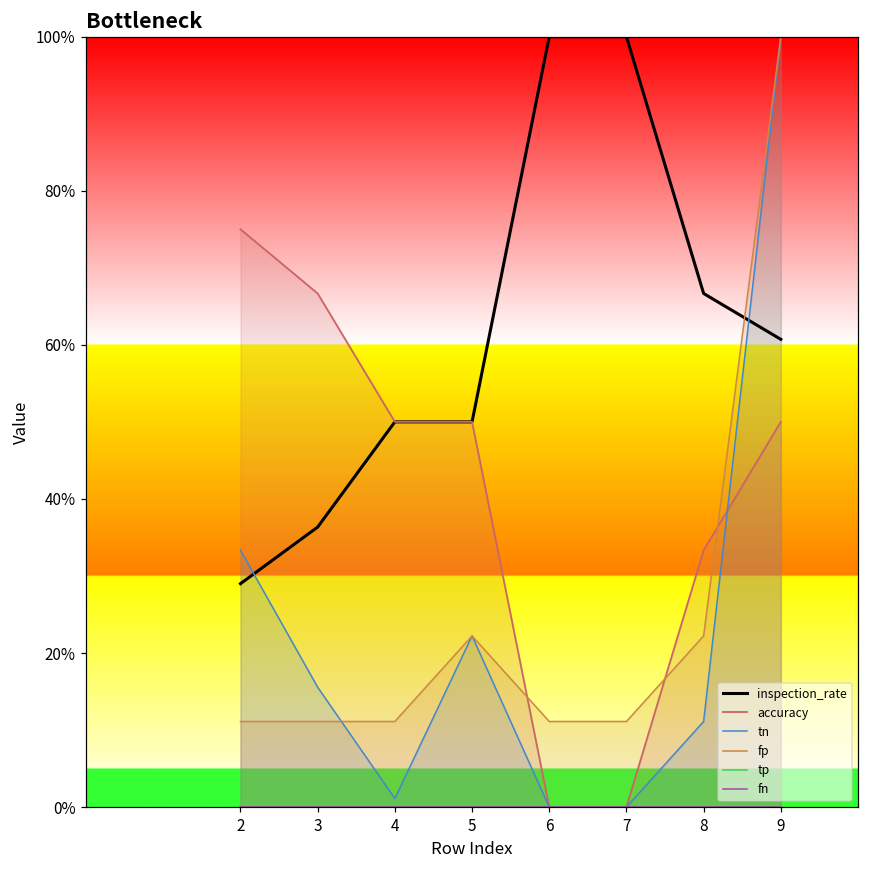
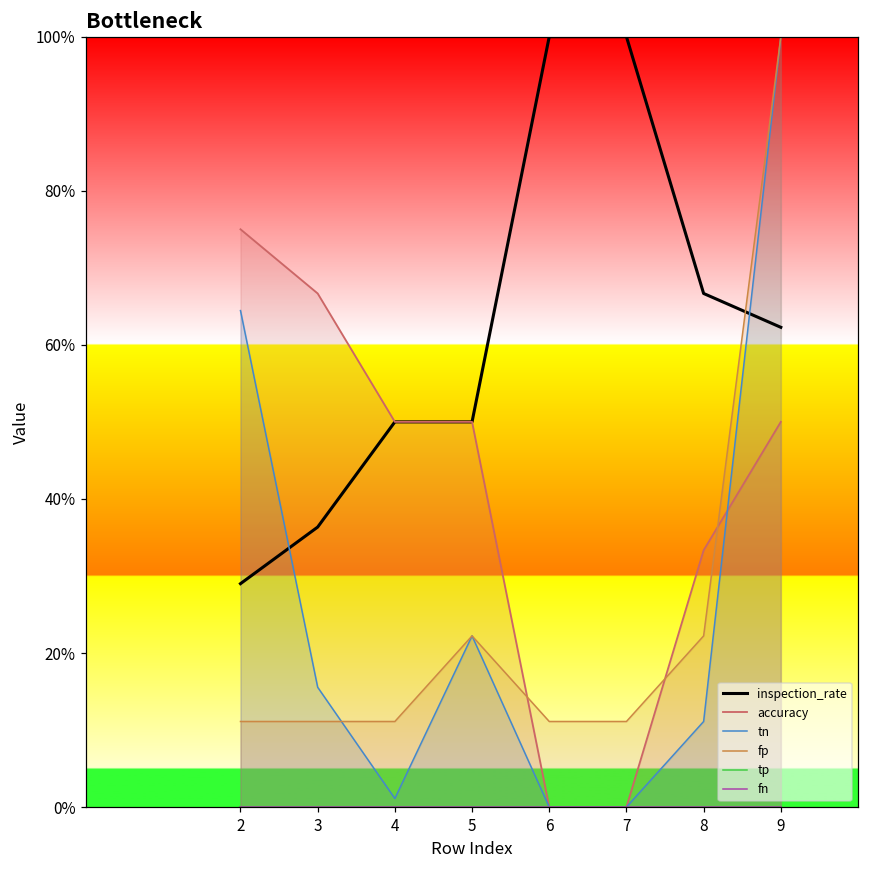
tn, 2: 33% -> 64%
inspection_rate, 9: 61% -> 62%
